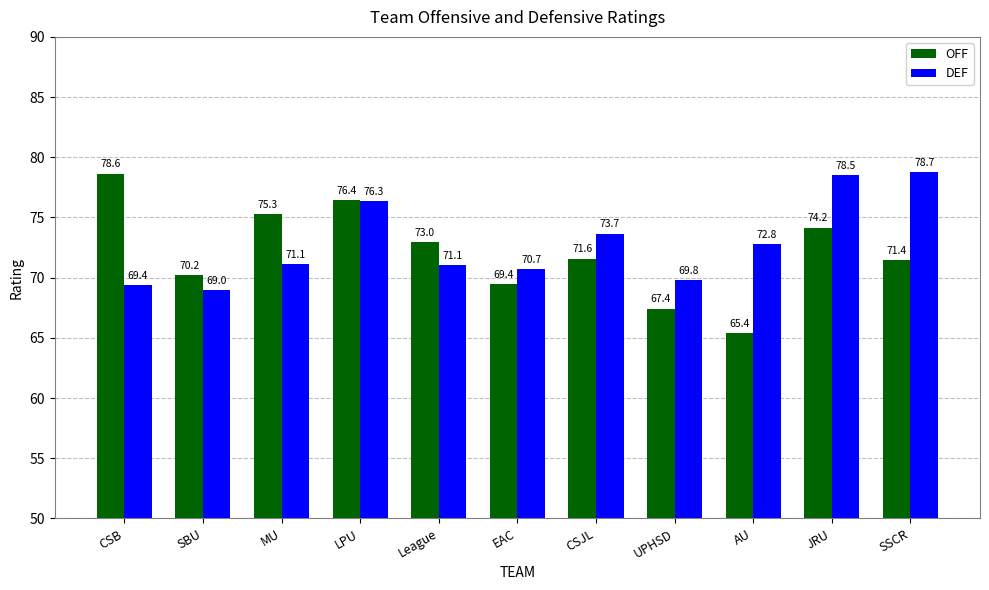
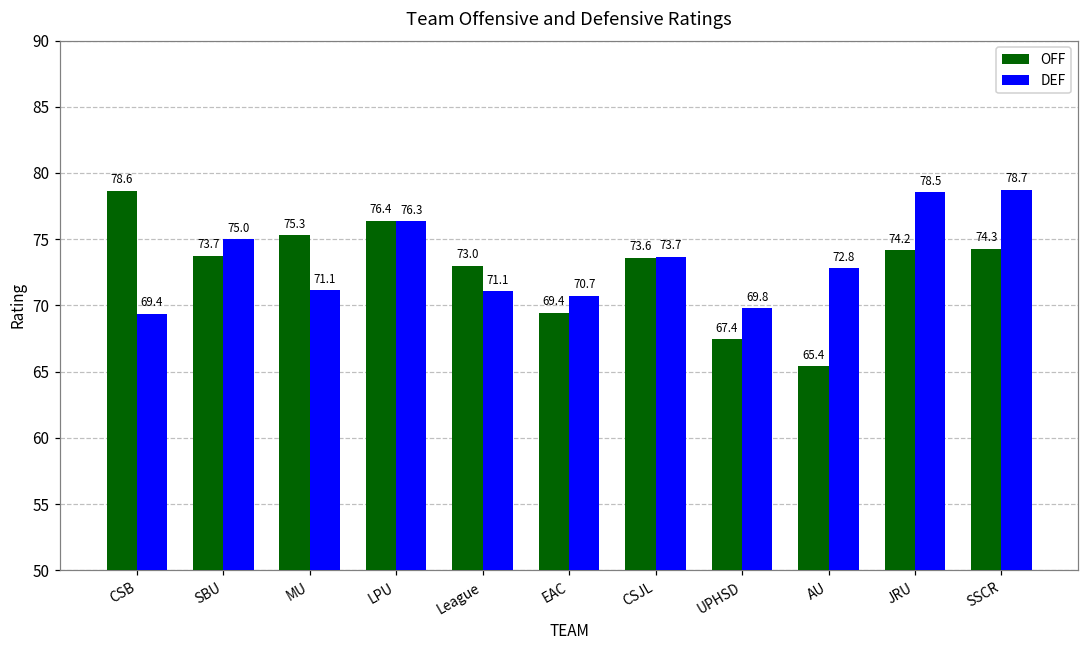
OFF, SBU: 70.2 -> 73.7
DEF, SBU: 69.0 -> 75.0
OFF, CSJL: 71.6 -> 73.6
OFF, SSCR: 71.4 -> 74.3
